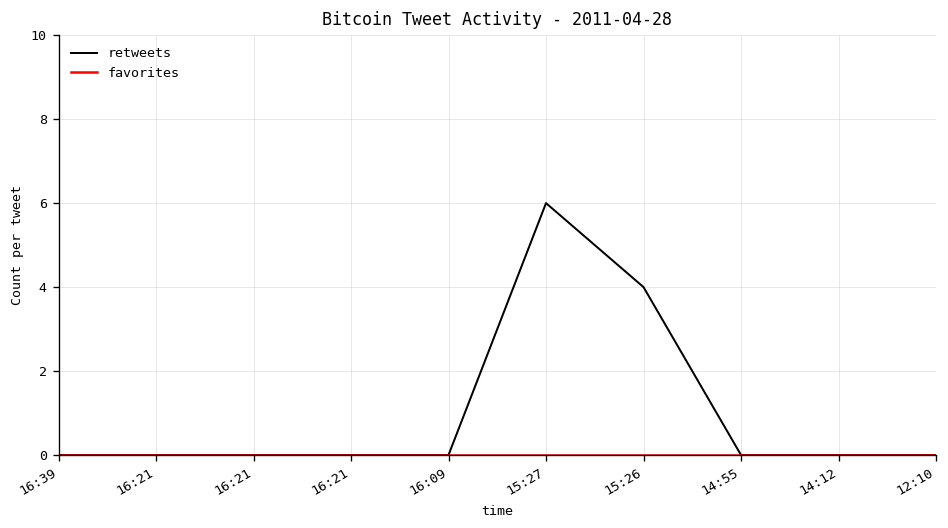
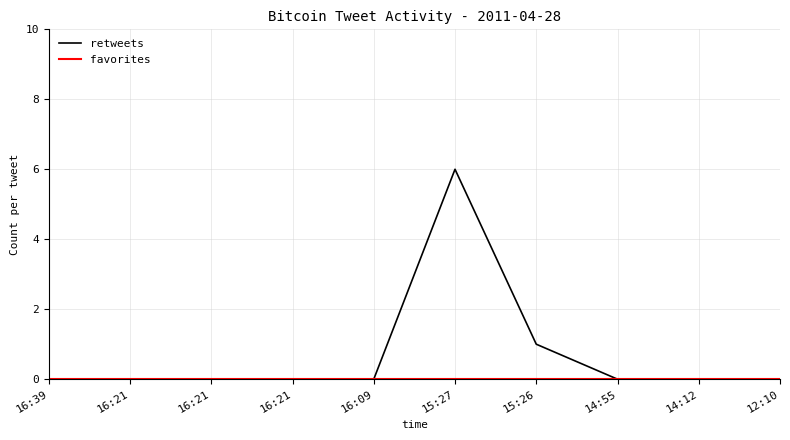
retweets, 15:26: 4 -> 1
